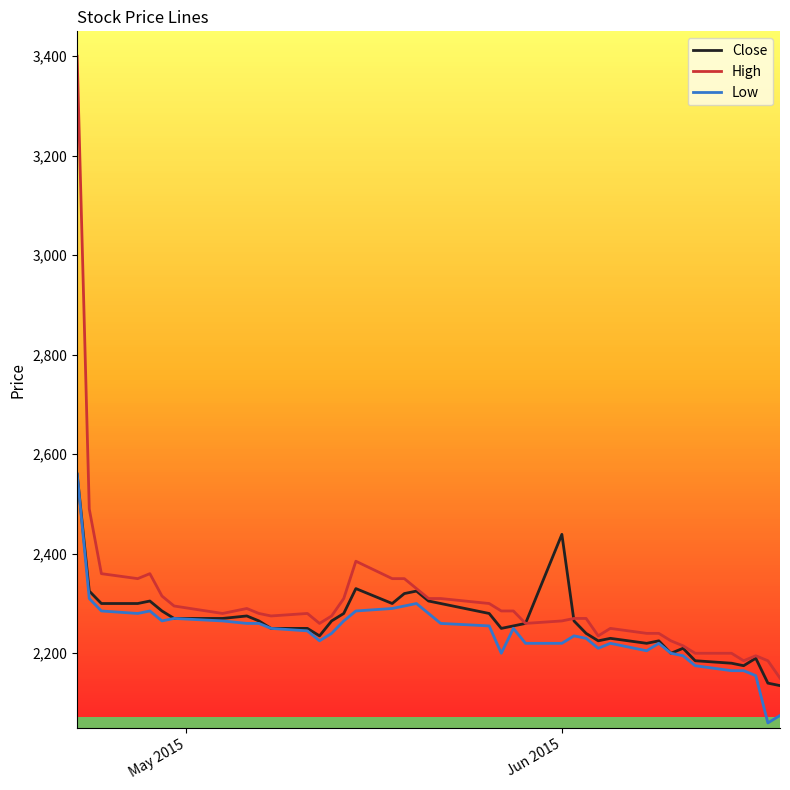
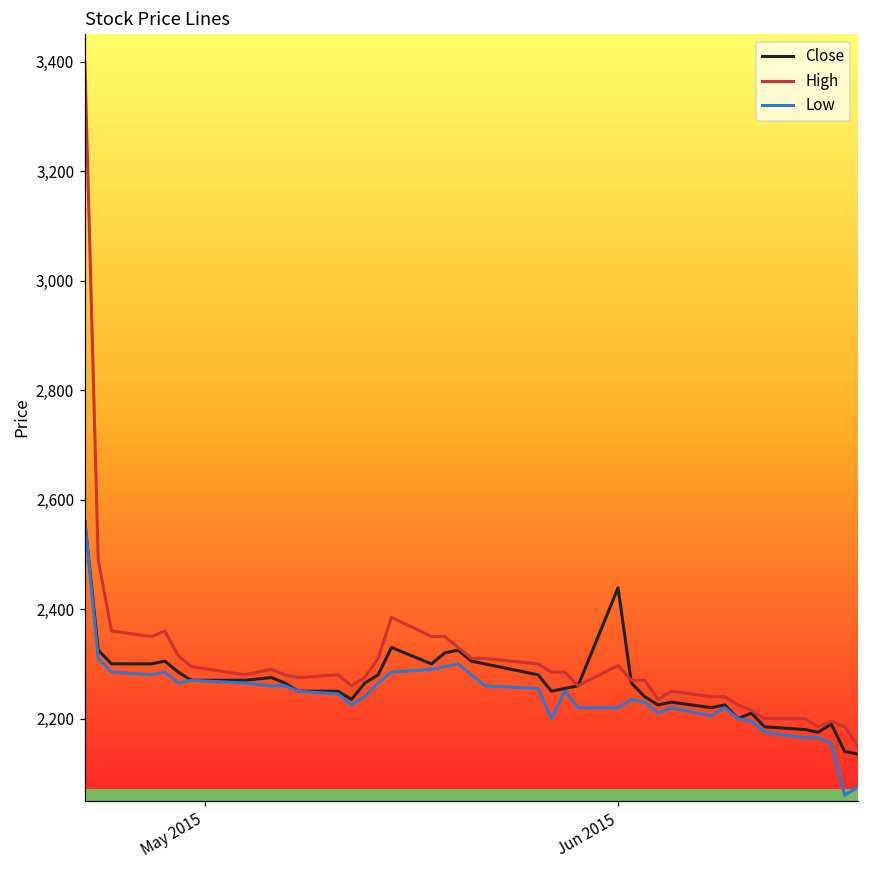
High, Jun 2015: 2,270 -> 2,300
